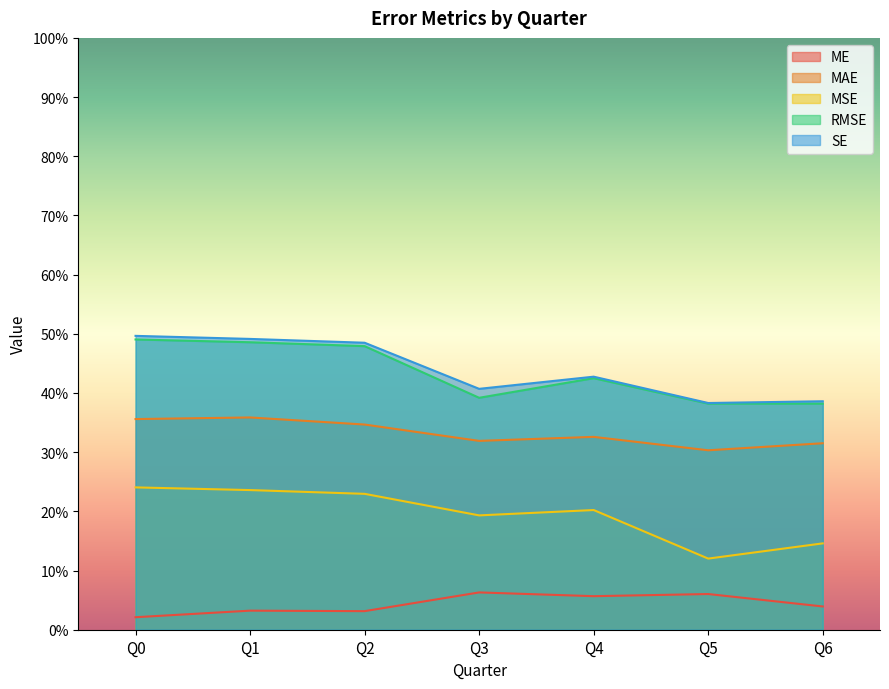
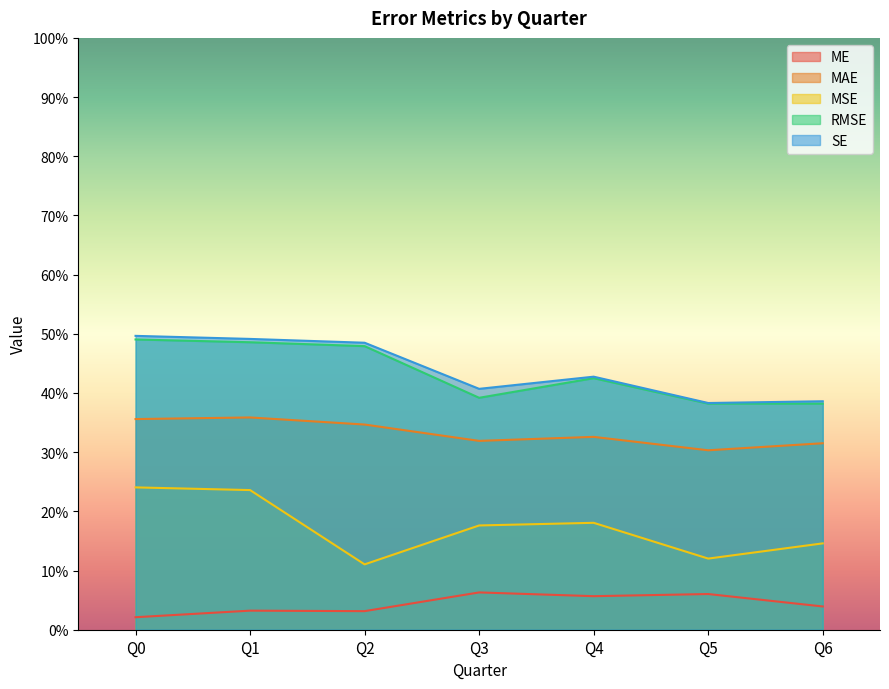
MSE, Q2: 23% -> 11%
MSE, Q3: 19% -> 18%
MSE, Q4: 20% -> 18%
